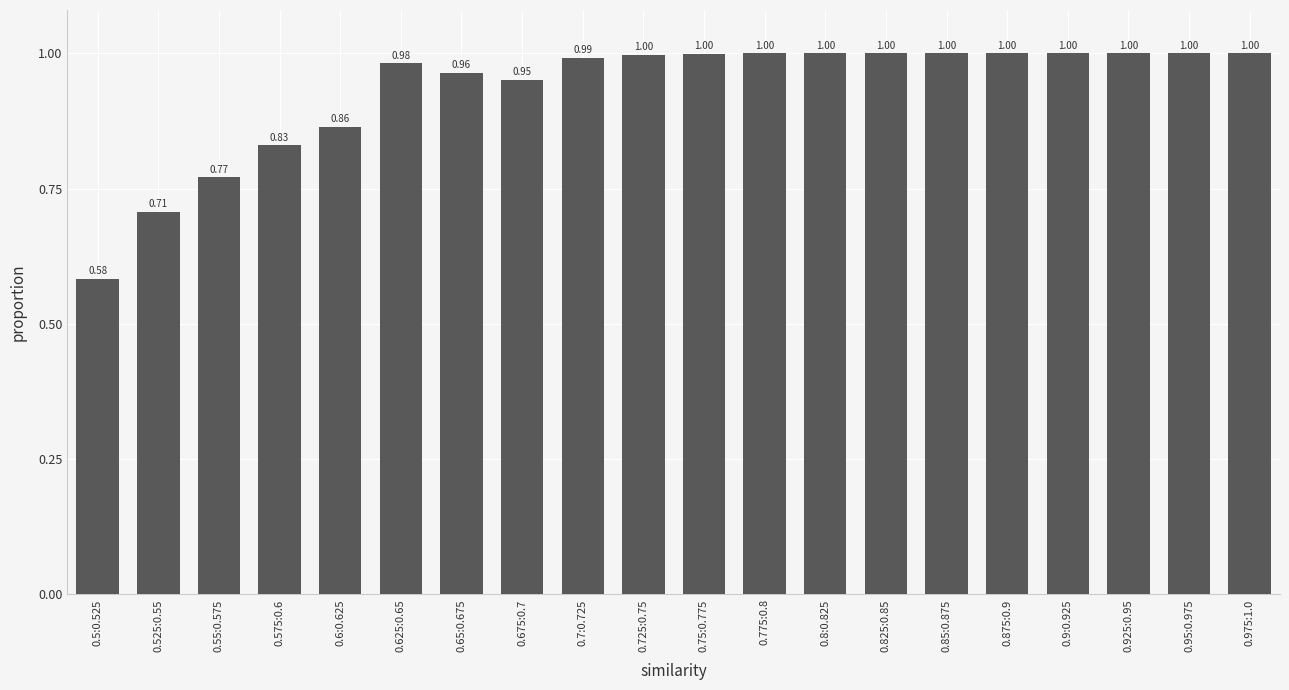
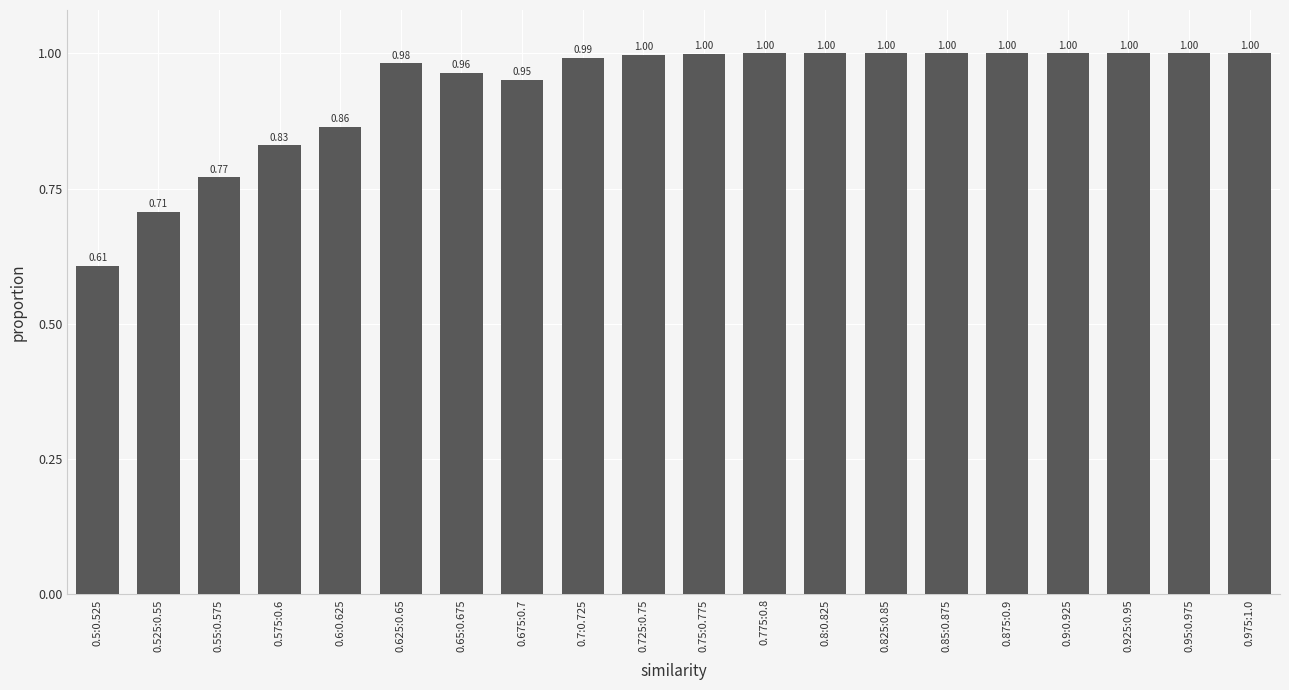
0.5:0.525: 0.58 -> 0.61
